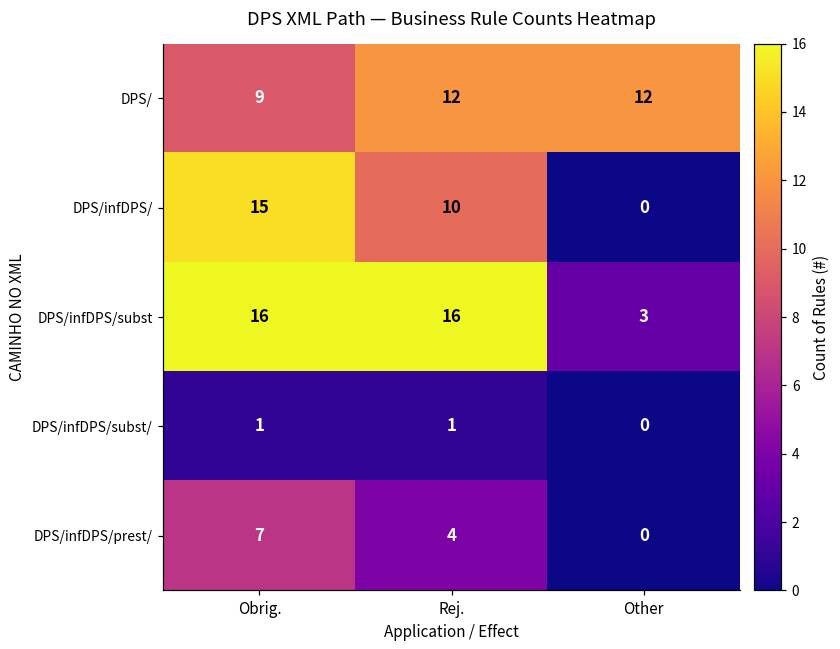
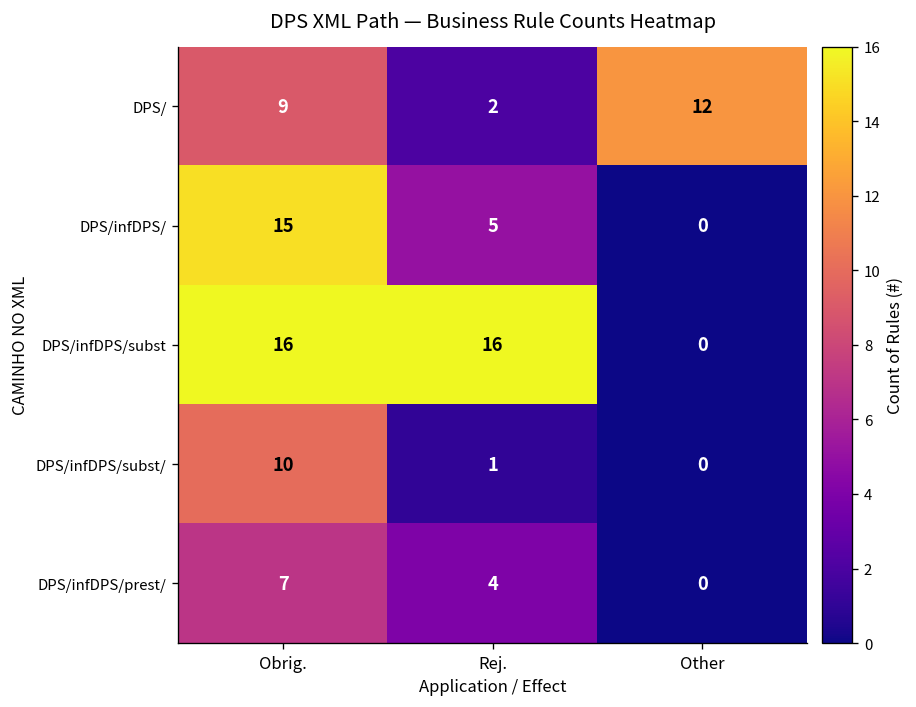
DPS/, Rej.: 12 -> 2
DPS/infDPS/, Rej.: 10 -> 5
DPS/infDPS/subst, Other: 3 -> 0
DPS/infDPS/subst/, Obrig.: 1 -> 10
